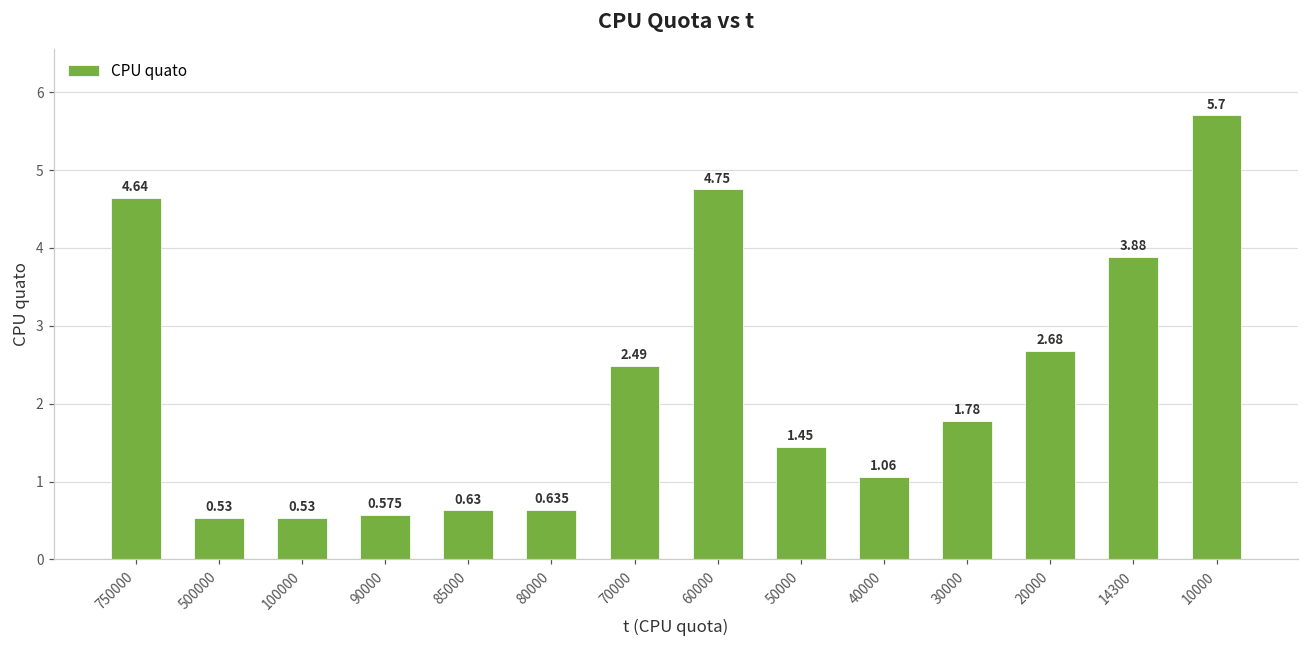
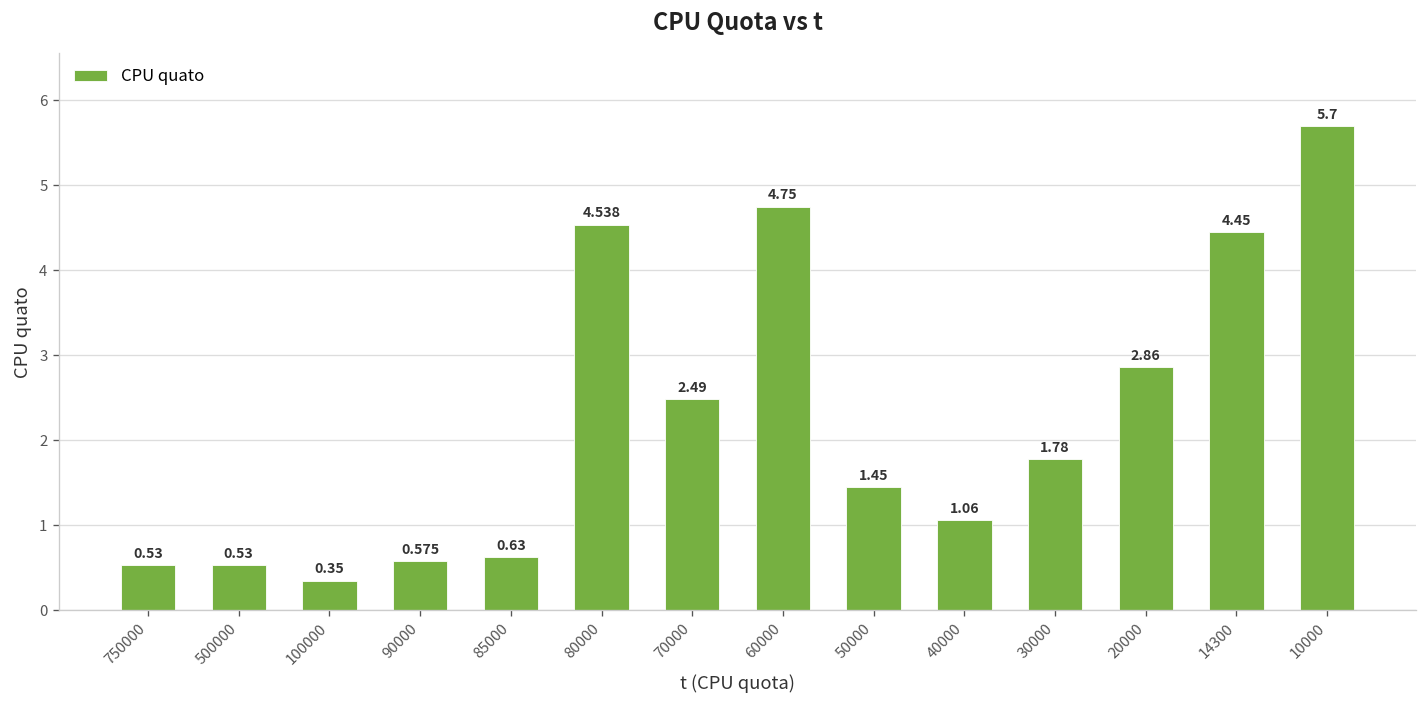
750000: 4.64 -> 0.53
100000: 0.53 -> 0.35
80000: 0.635 -> 4.538
20000: 2.68 -> 2.86
14300: 3.88 -> 4.45
